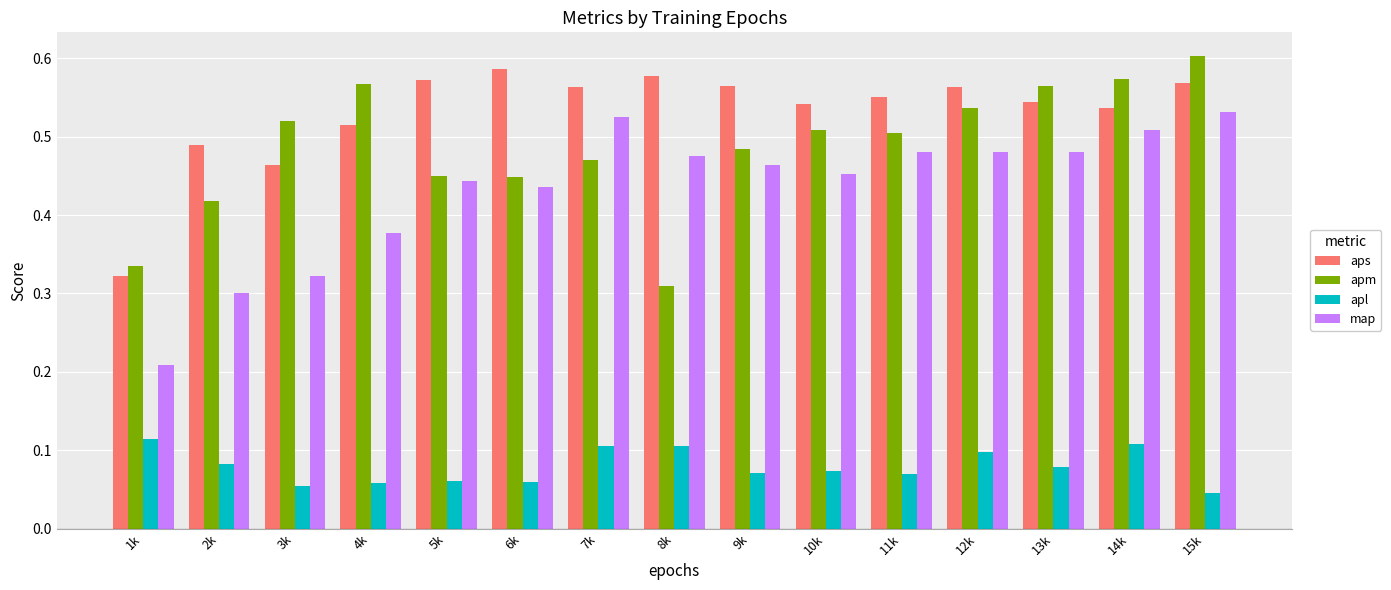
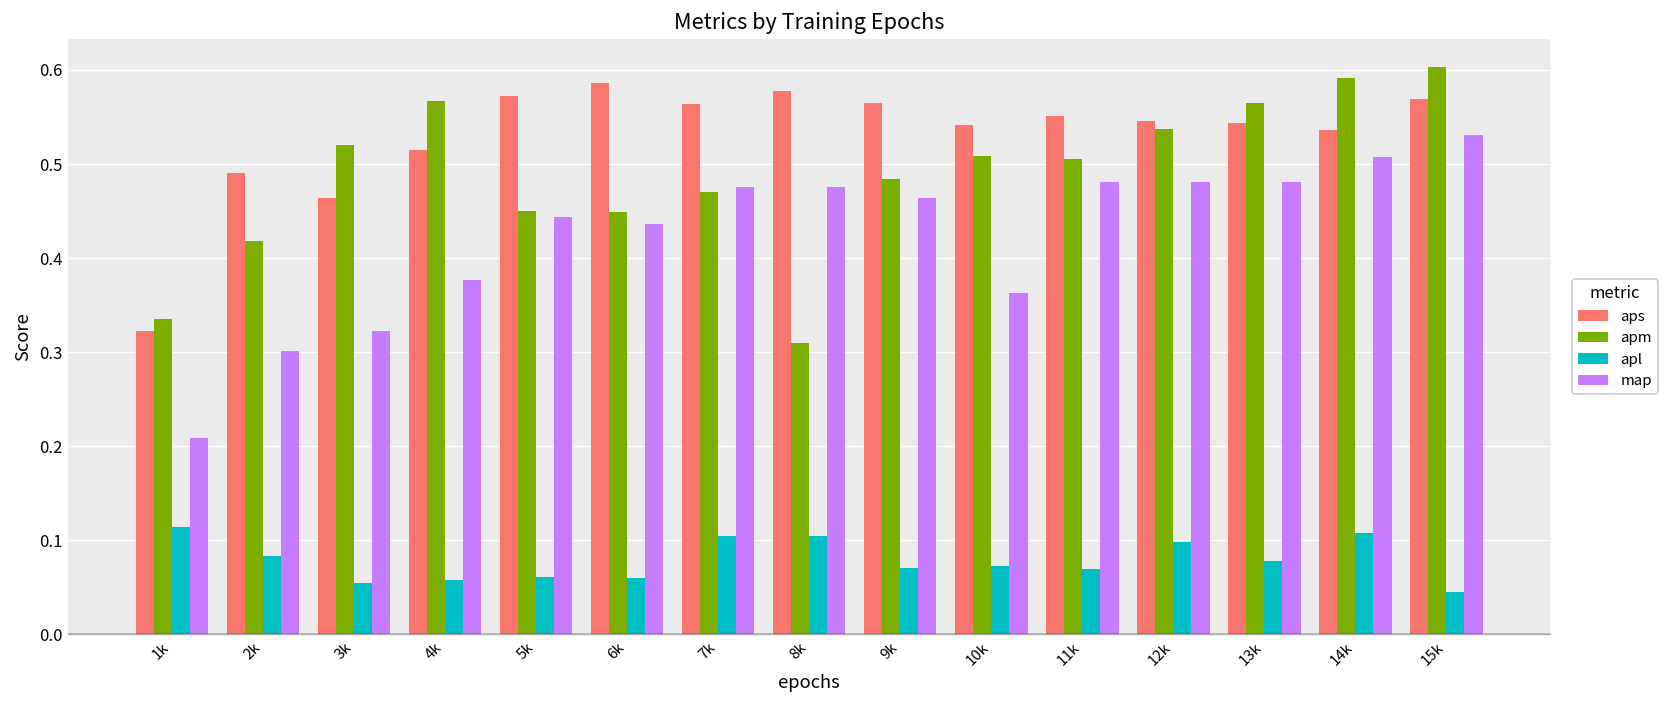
map, 7k: 0.53 -> 0.48
map, 10k: 0.45 -> 0.36
aps, 12k: 0.56 -> 0.55
apm, 14k: 0.57 -> 0.59
